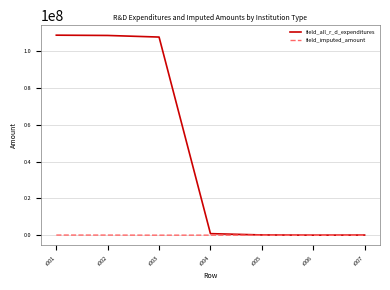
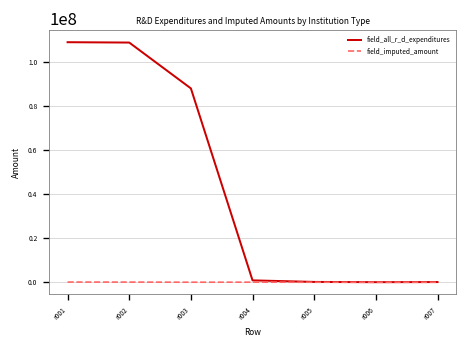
field_all_r_d_expenditures, r003: 108000000 -> 88000000
